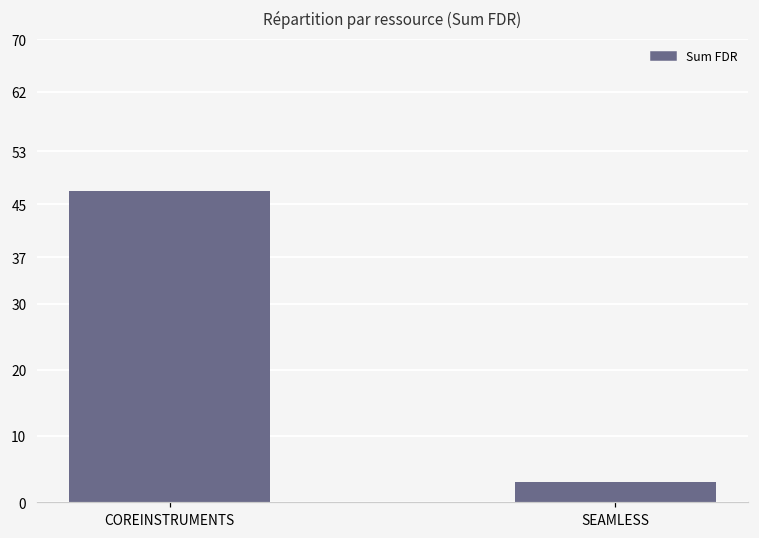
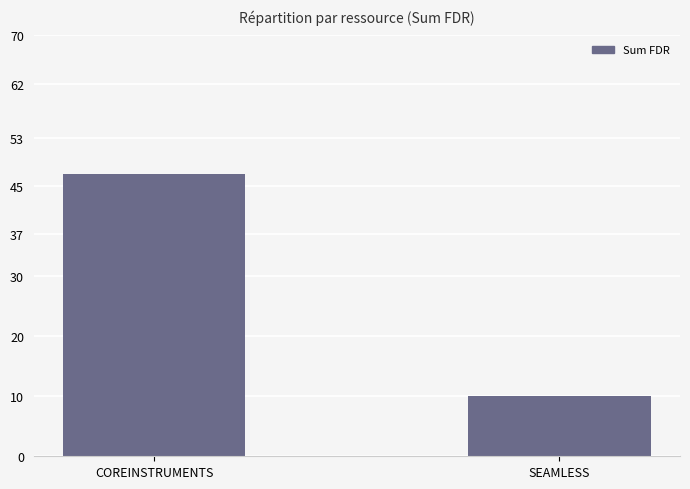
SEAMLESS: 3 -> 10
